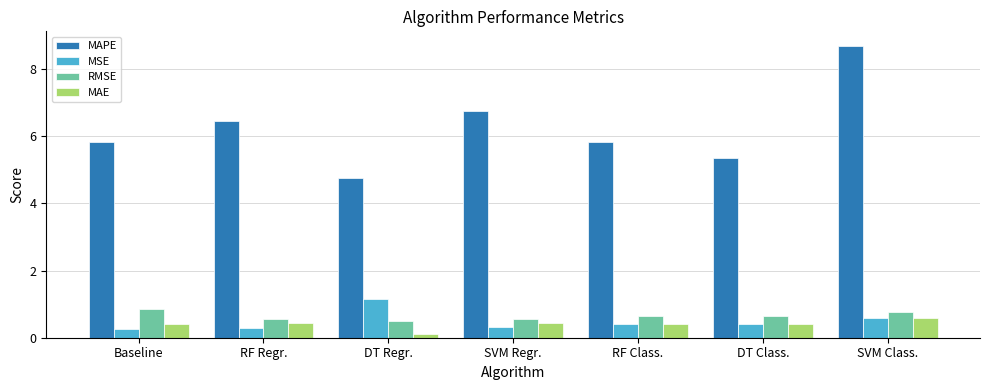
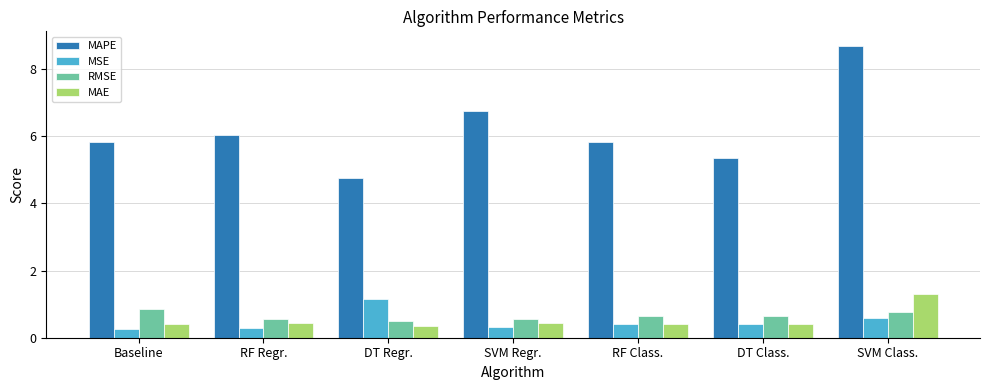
MAPE, RF Regr.: 6.5 -> 6.0
MAE, DT Regr.: 0.1 -> 0.4
MAE, SVM Class.: 0.6 -> 1.3
